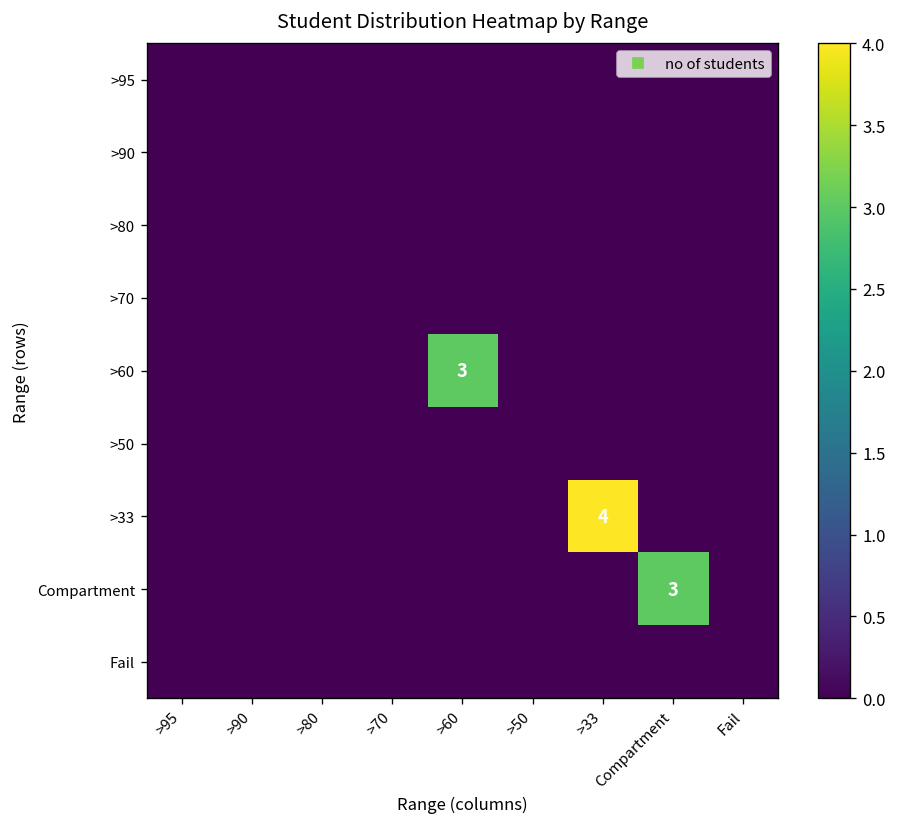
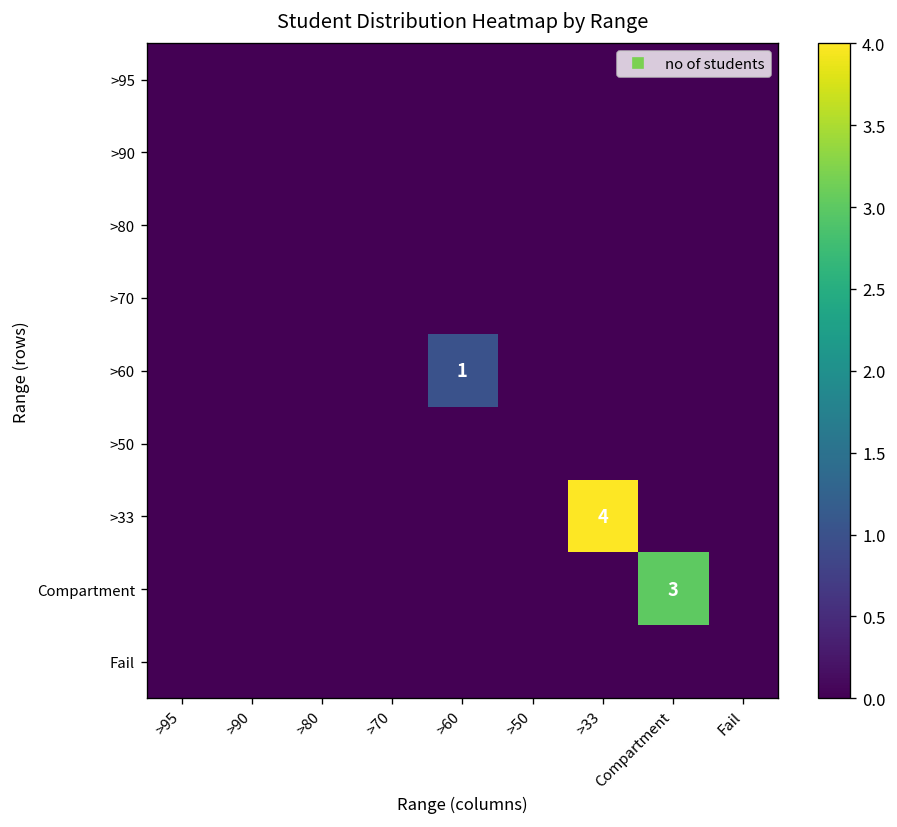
>60, >60: 3 -> 1
